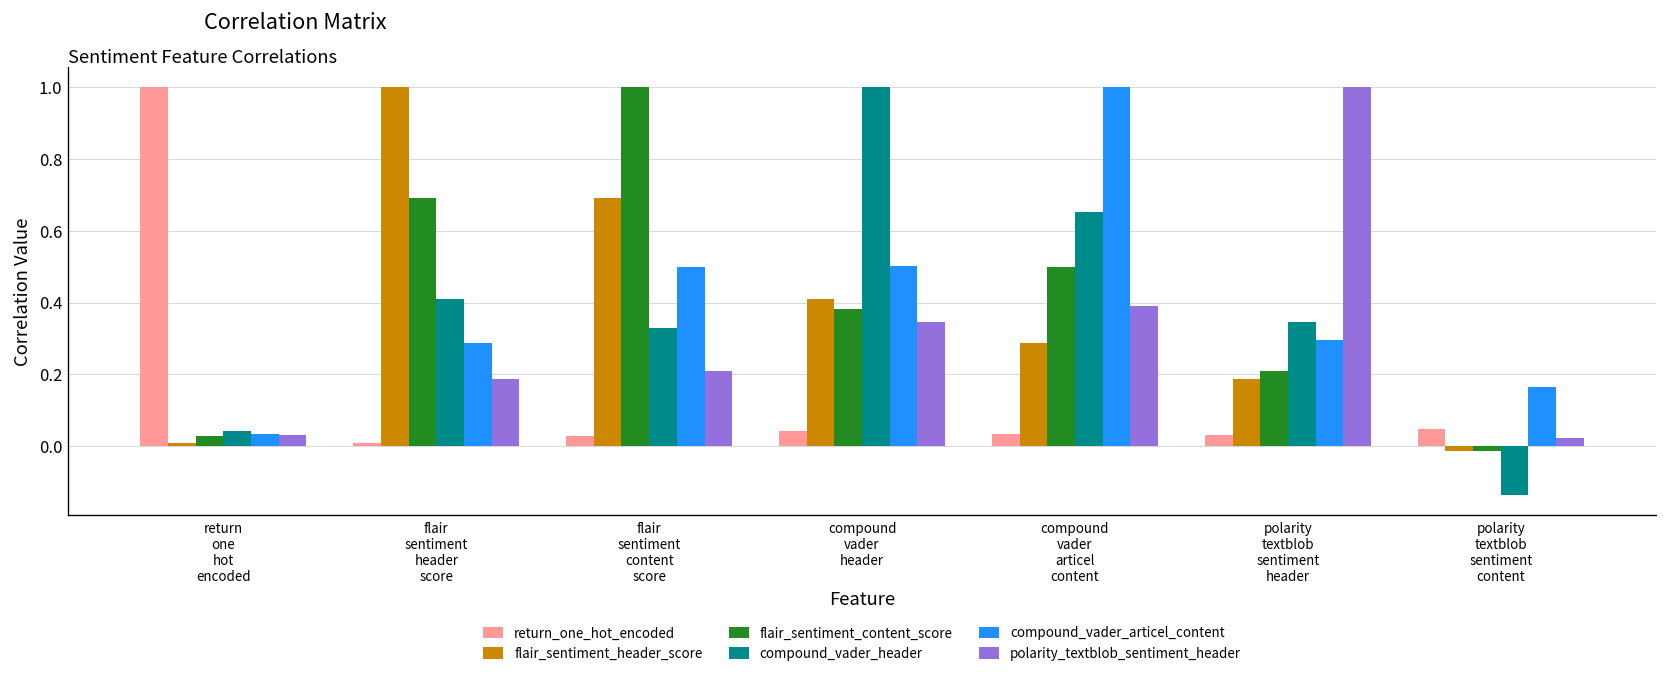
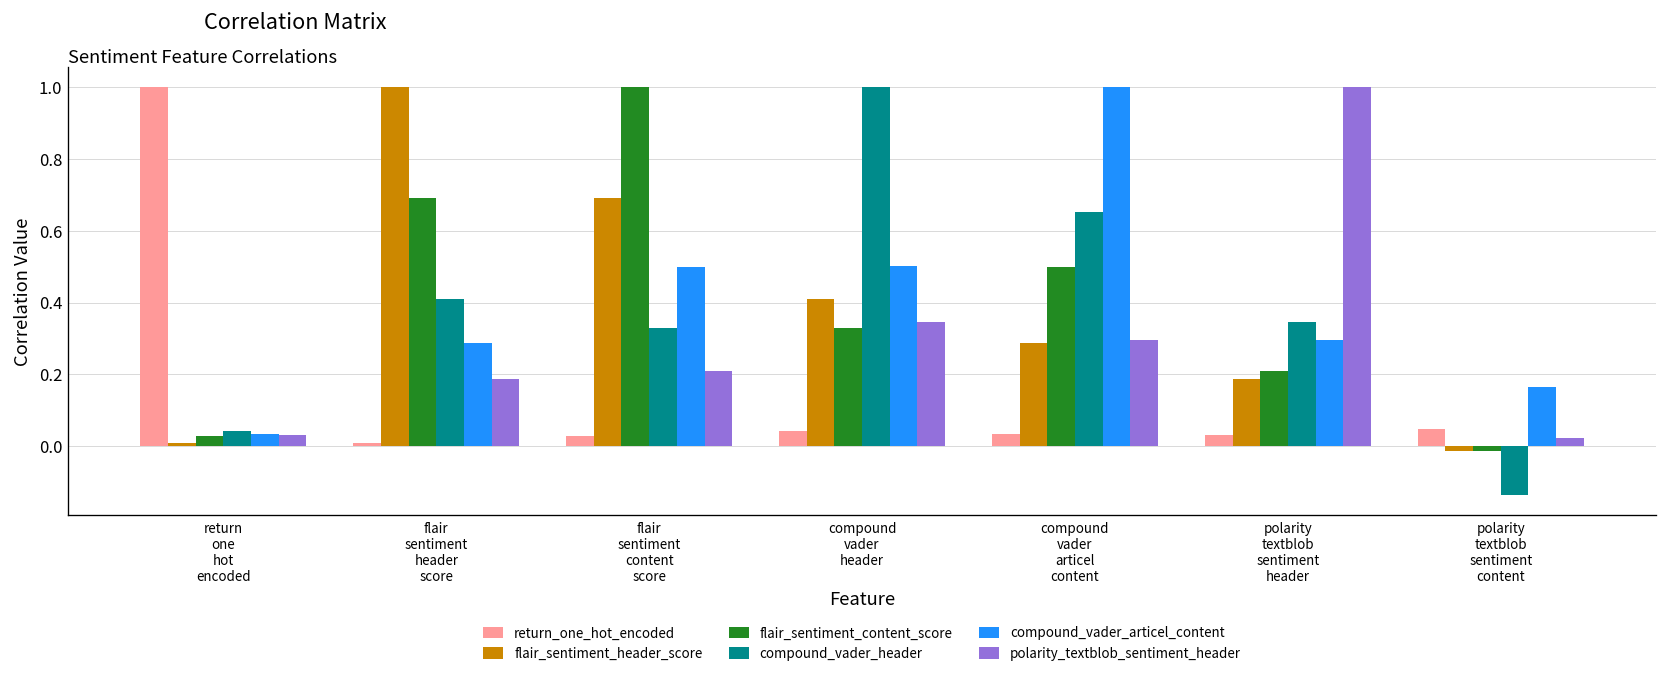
flair_sentiment_content_score, compound vader header: 0.38 -> 0.33
polarity_textblob_sentiment_header, compound vader articel content: 0.39 -> 0.30
